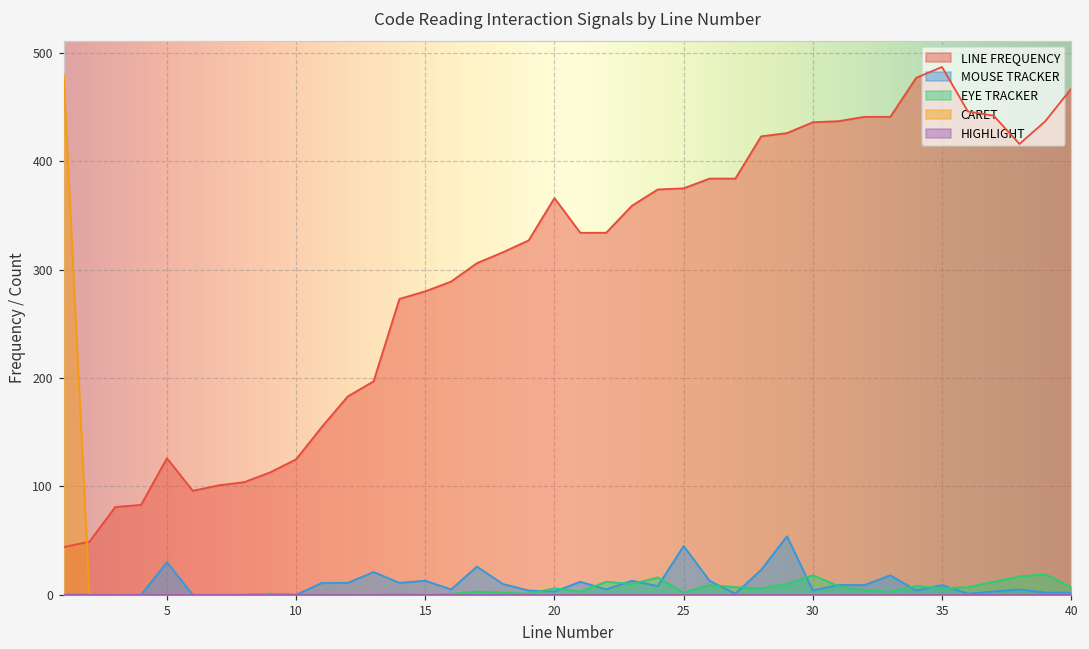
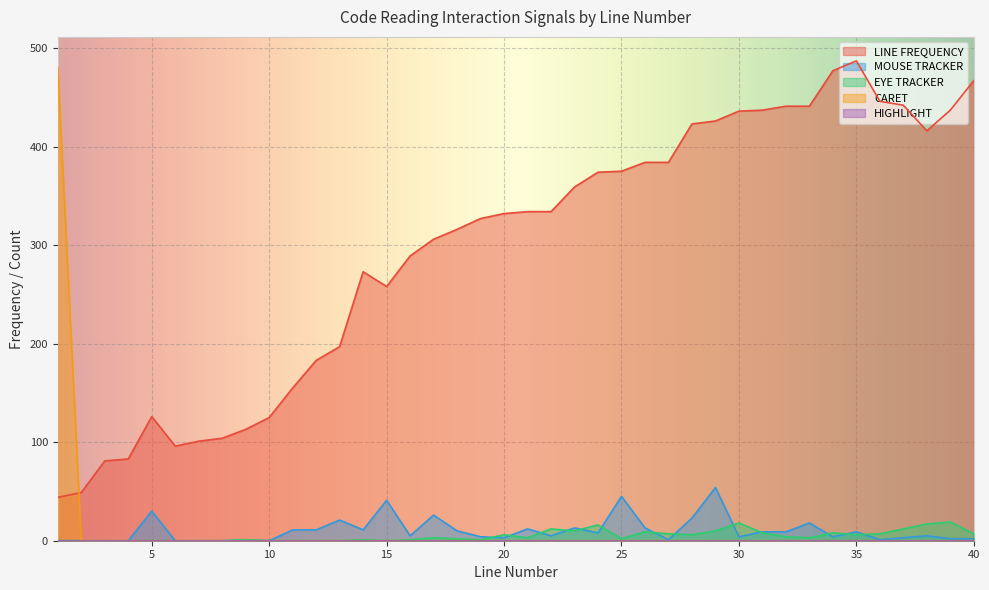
LINE FREQUENCY, 15: 280 -> 260
MOUSE TRACKER, 15: 10 -> 40
LINE FREQUENCY, 20: 370 -> 330
